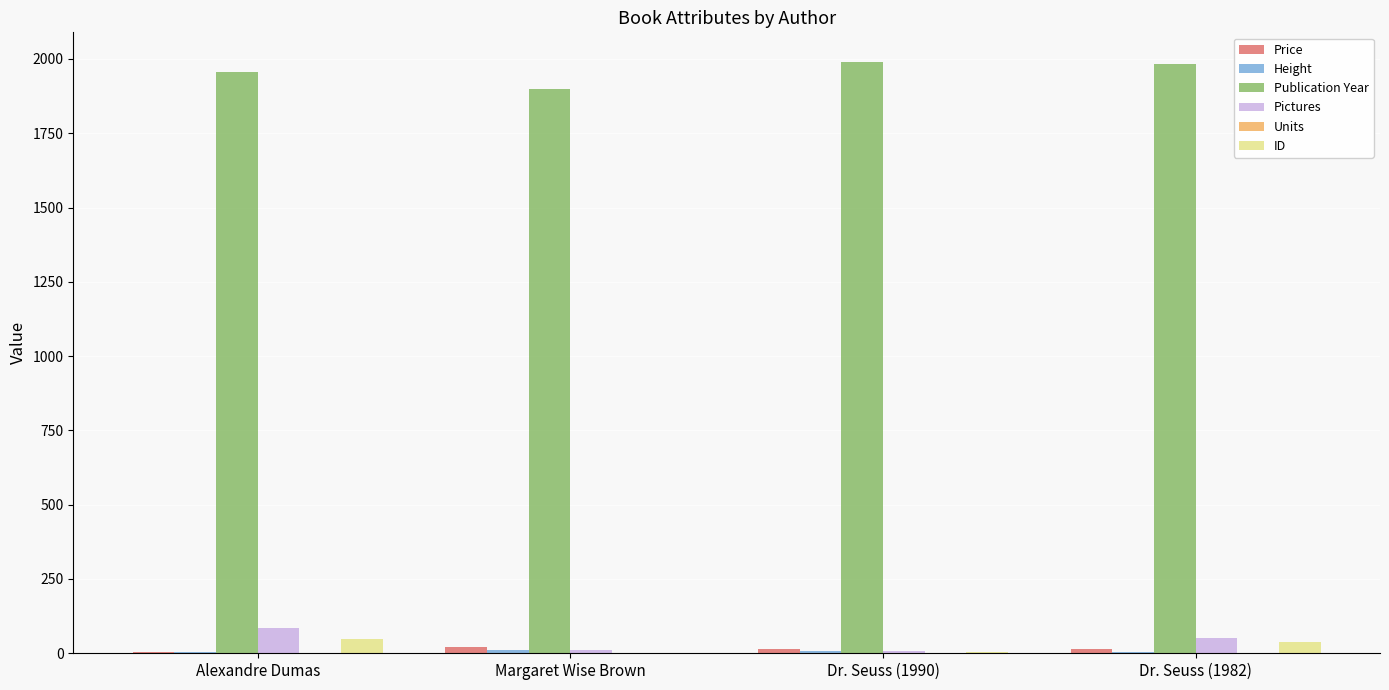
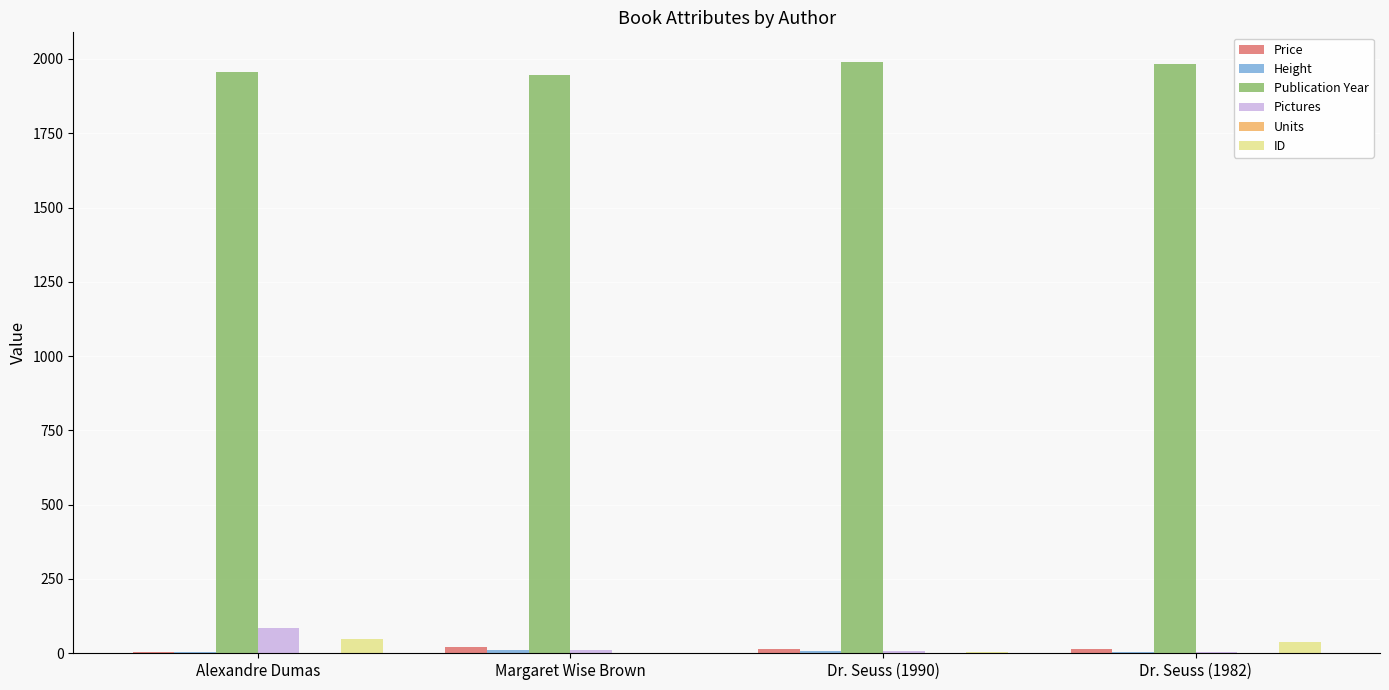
Publication Year, Margaret Wise Brown: 1900 -> 1950
Pictures, Dr. Seuss (1982): 50 -> 0
